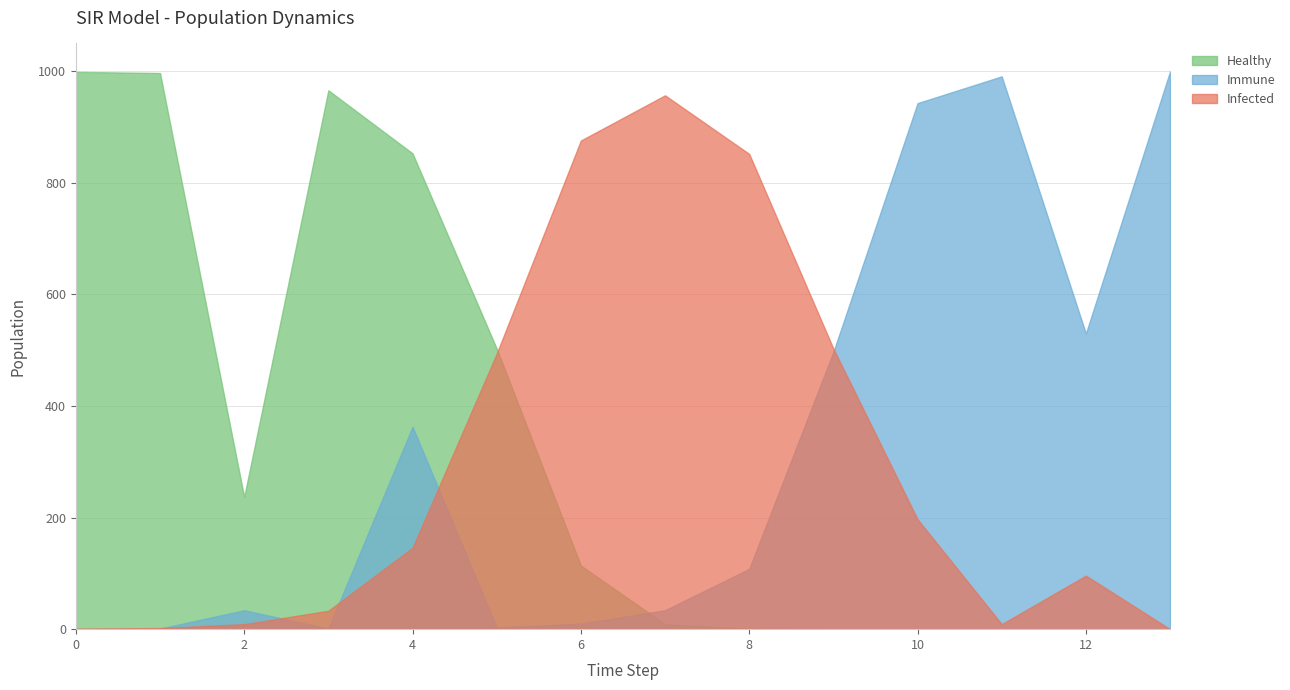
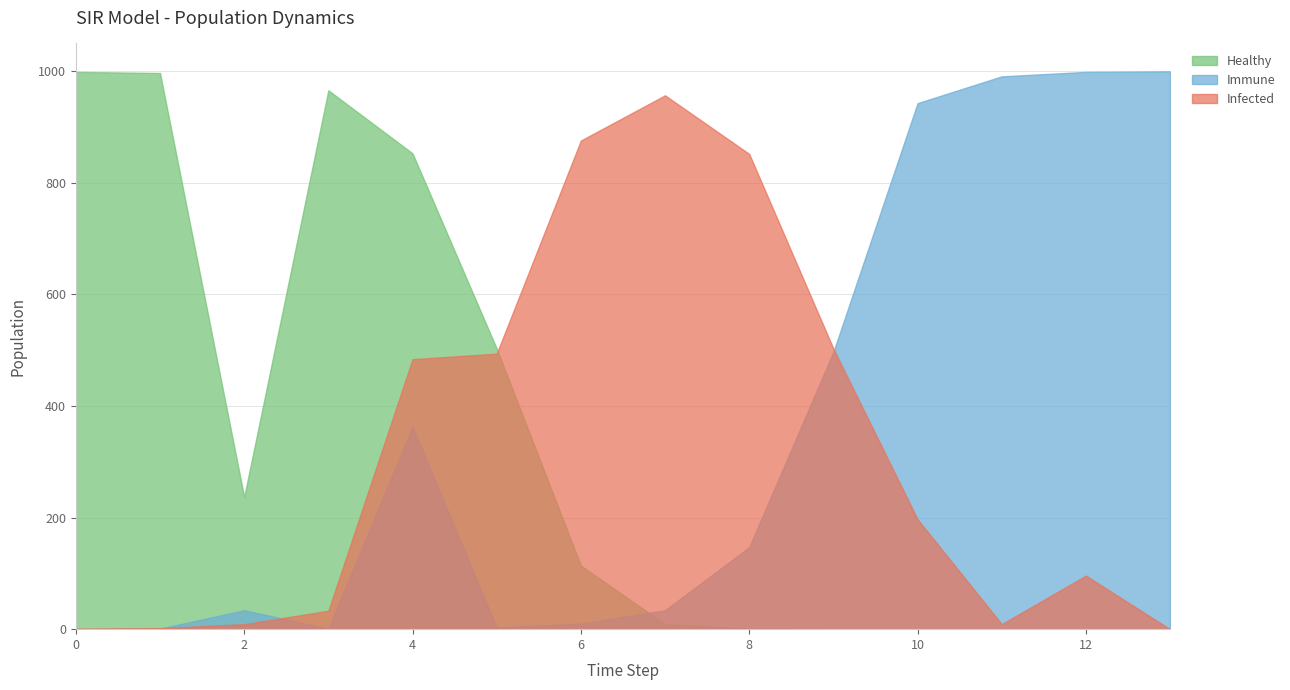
Infected, 4: 150 -> 480
Immune, 8: 110 -> 150
Immune, 12: 530 -> 1000
